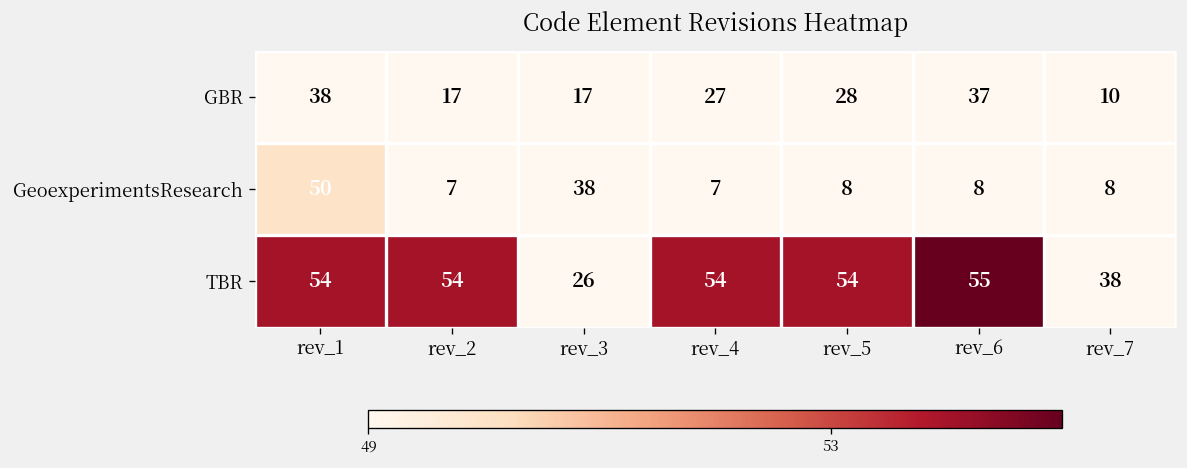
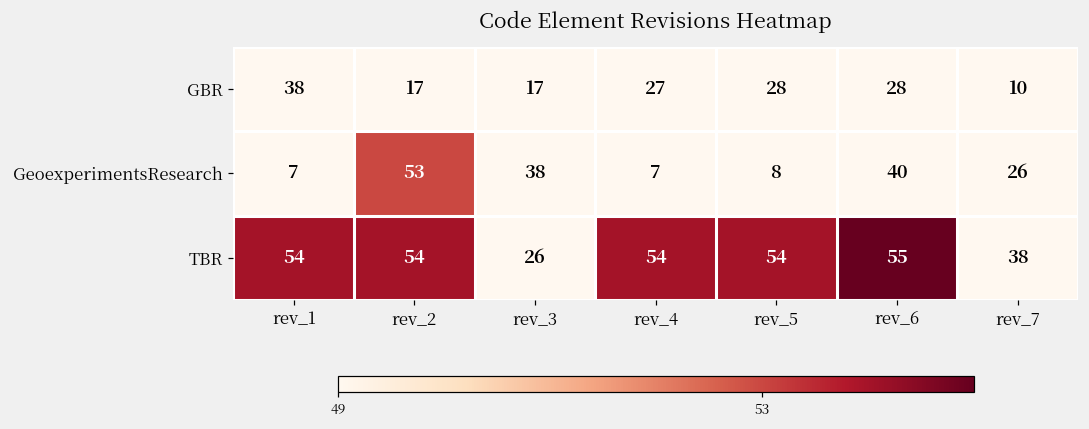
GBR, rev_6: 37 -> 28
GeoexperimentsResearch, rev_1: 50 -> 7
GeoexperimentsResearch, rev_2: 7 -> 53
GeoexperimentsResearch, rev_6: 8 -> 40
GeoexperimentsResearch, rev_7: 8 -> 26
